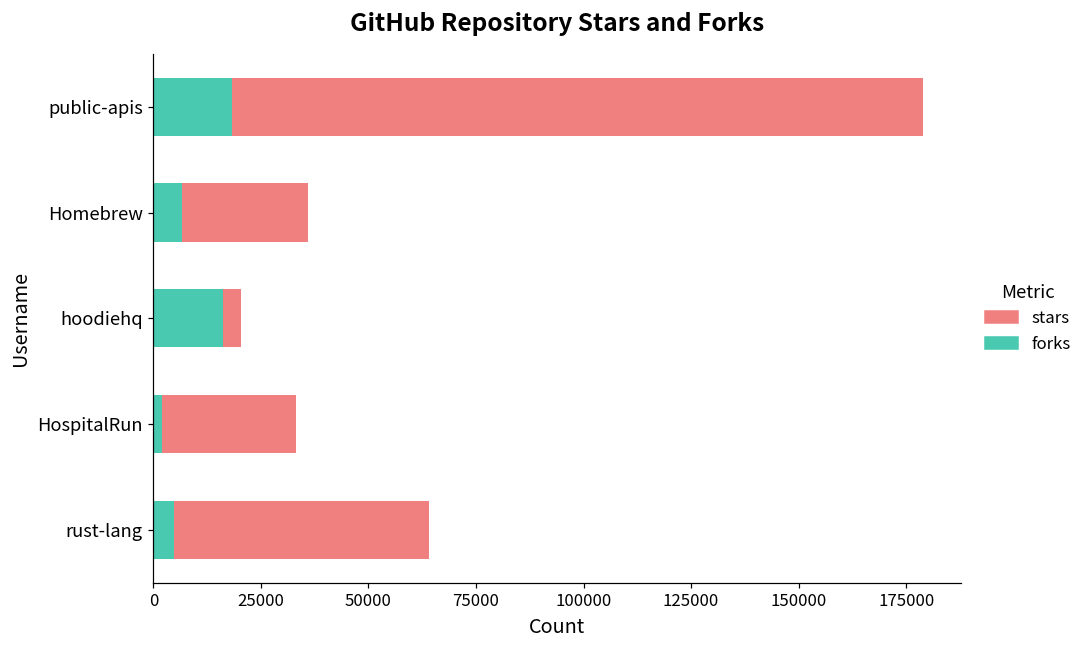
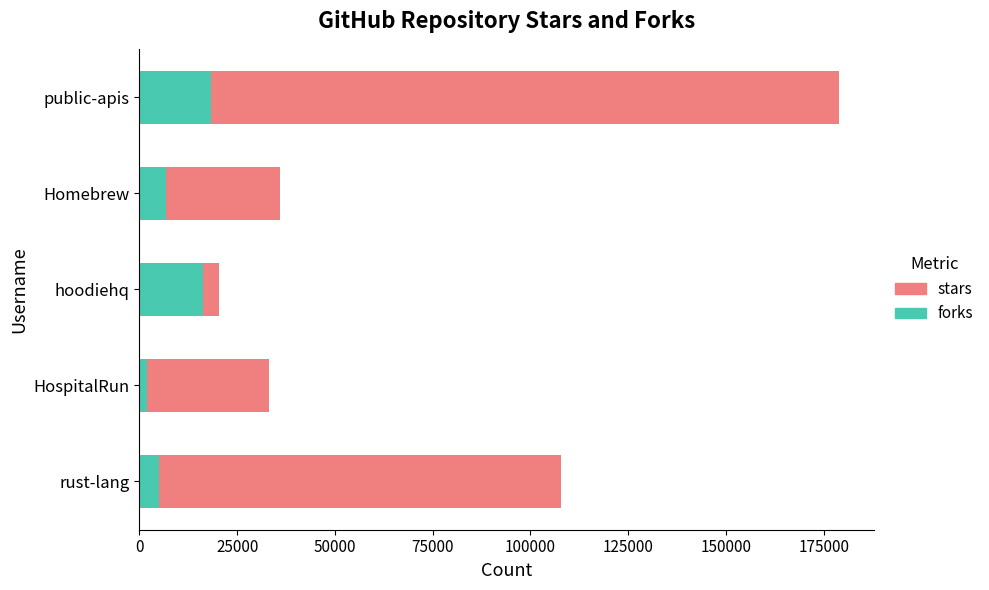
stars, rust-lang: 59000 -> 103000
